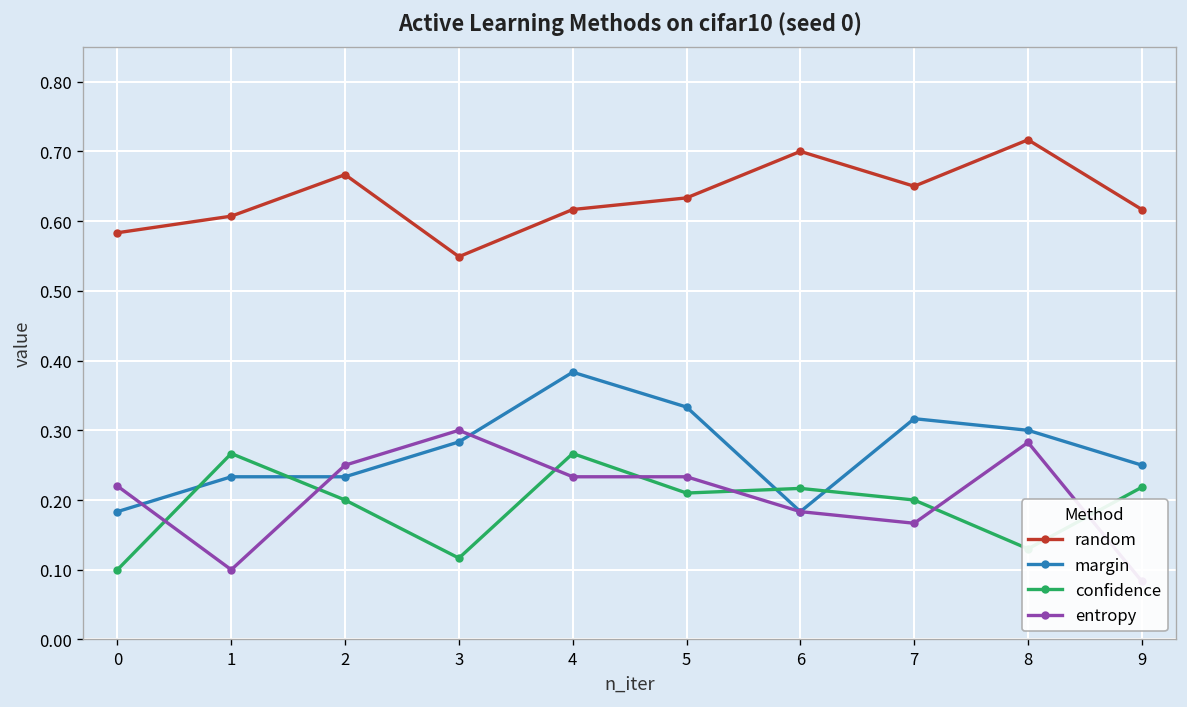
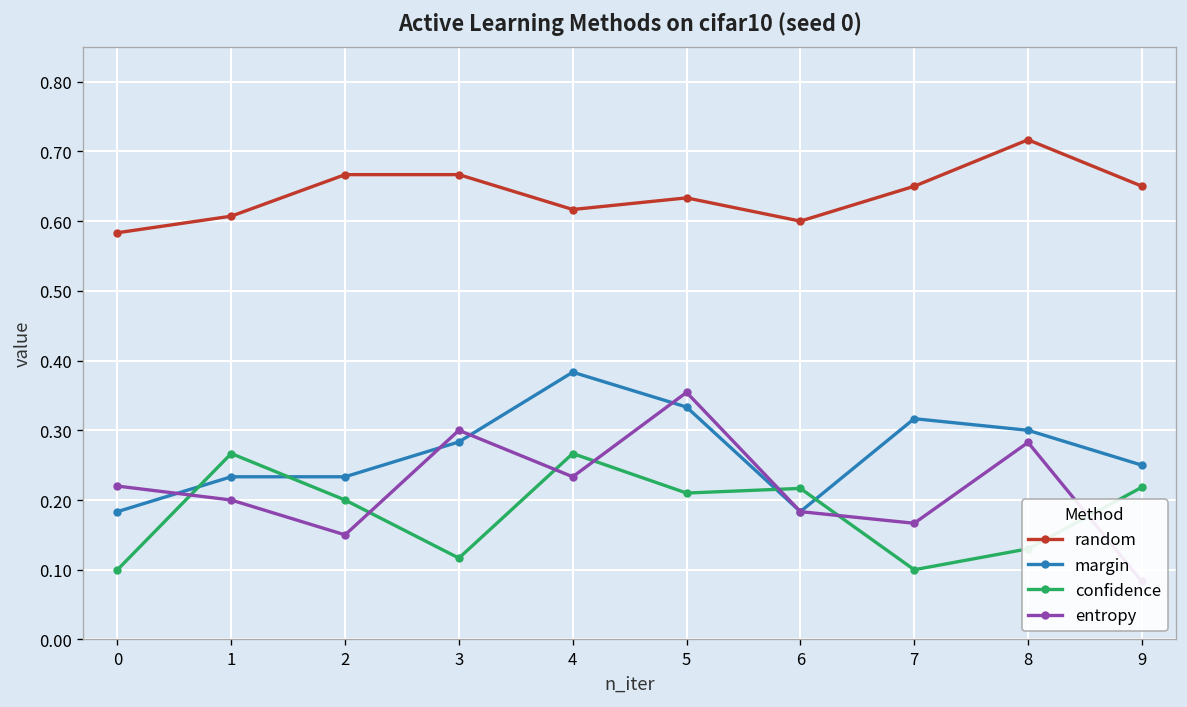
entropy, 1: 0.1 -> 0.2
entropy, 2: 0.25 -> 0.15
random, 3: 0.55 -> 0.67
entropy, 5: 0.23 -> 0.35
random, 6: 0.7 -> 0.6
confidence, 7: 0.2 -> 0.1
random, 9: 0.62 -> 0.65
